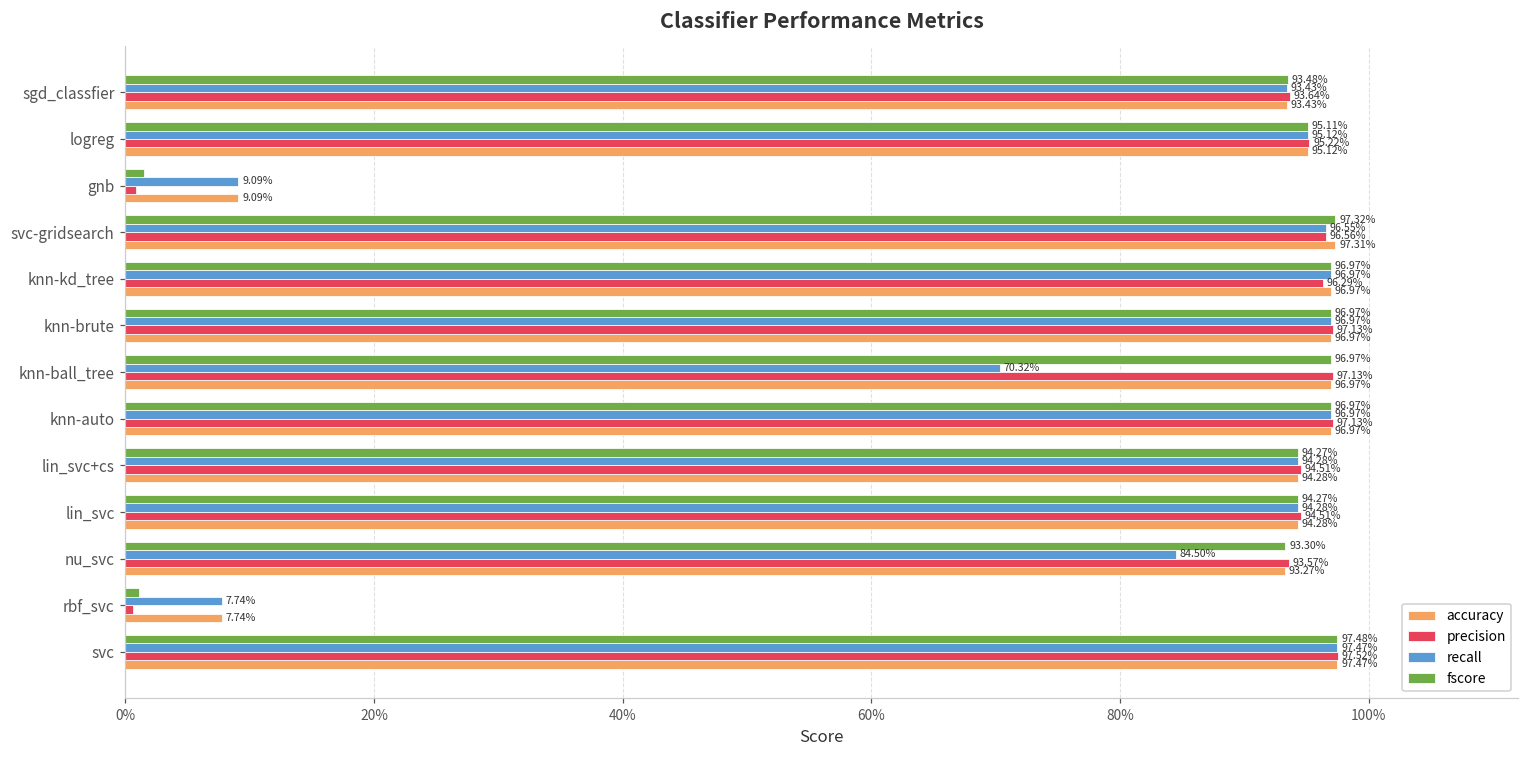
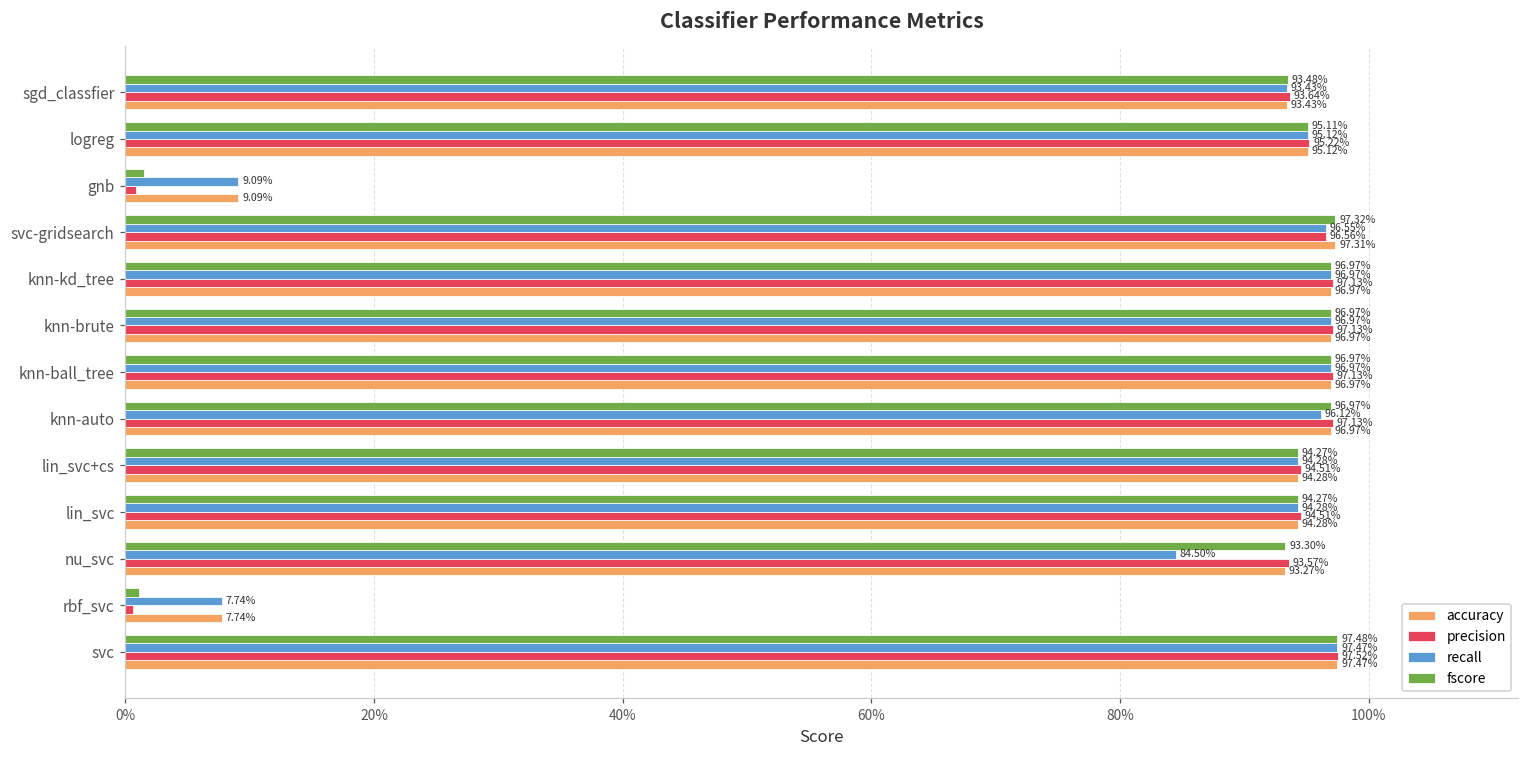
precision, knn-kd_tree: 96.29% -> 97.13%
recall, knn-ball_tree: 70.32% -> 96.97%
recall, knn-auto: 96.97% -> 96.12%
